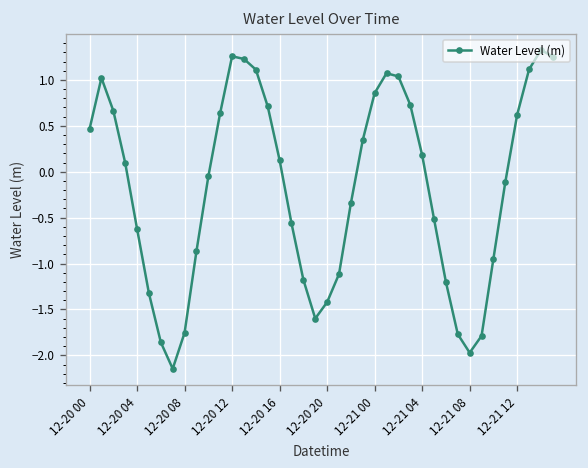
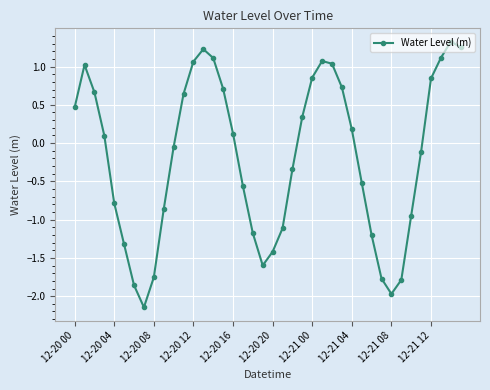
12-20 04: -0.6 -> -0.8
12-20 12: 1.3 -> 1.1
12-21 12: 0.6 -> 0.8
